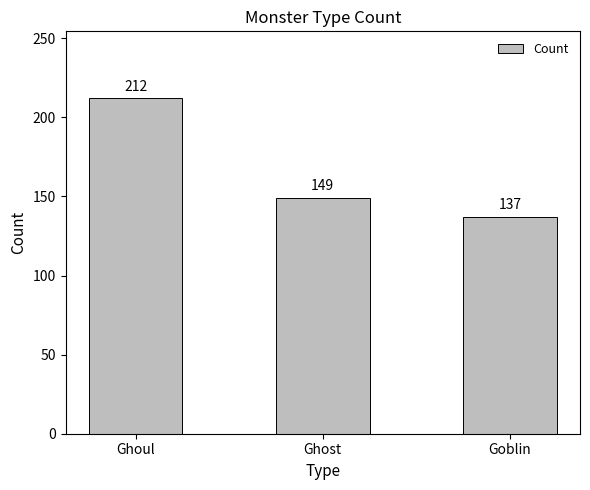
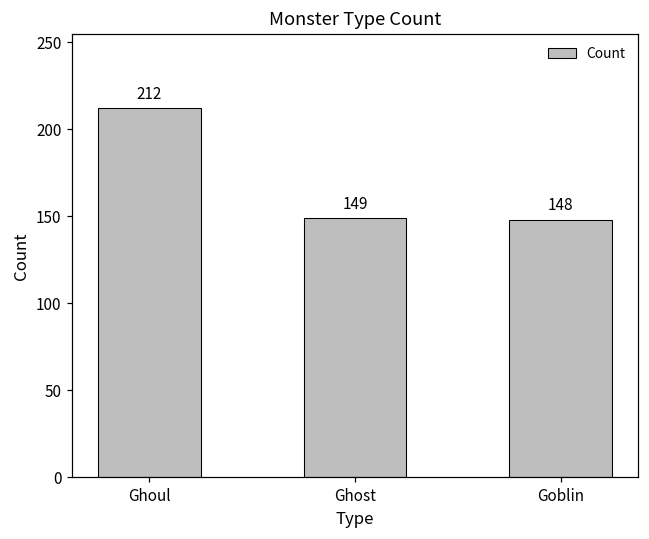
Goblin: 137 -> 148
